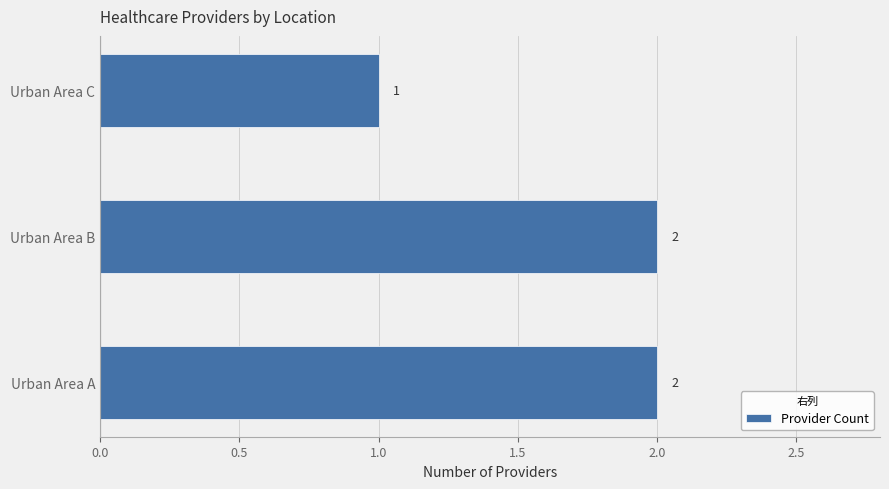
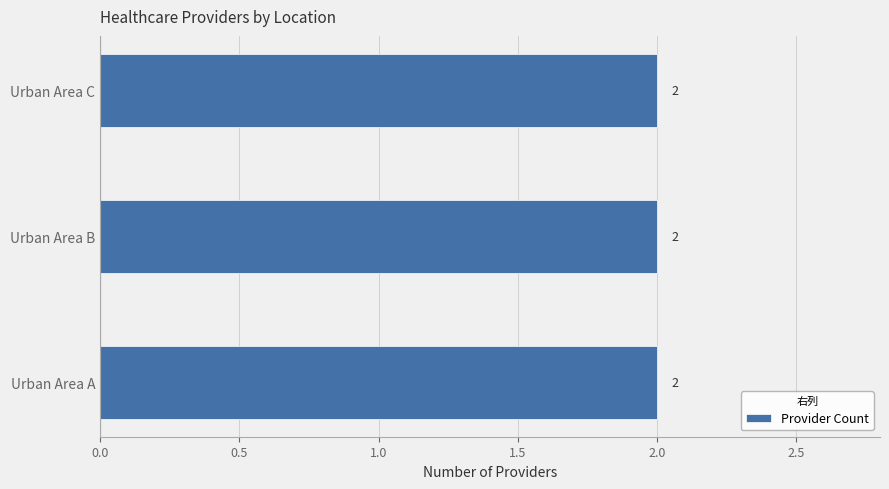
Urban Area C: 1 -> 2
